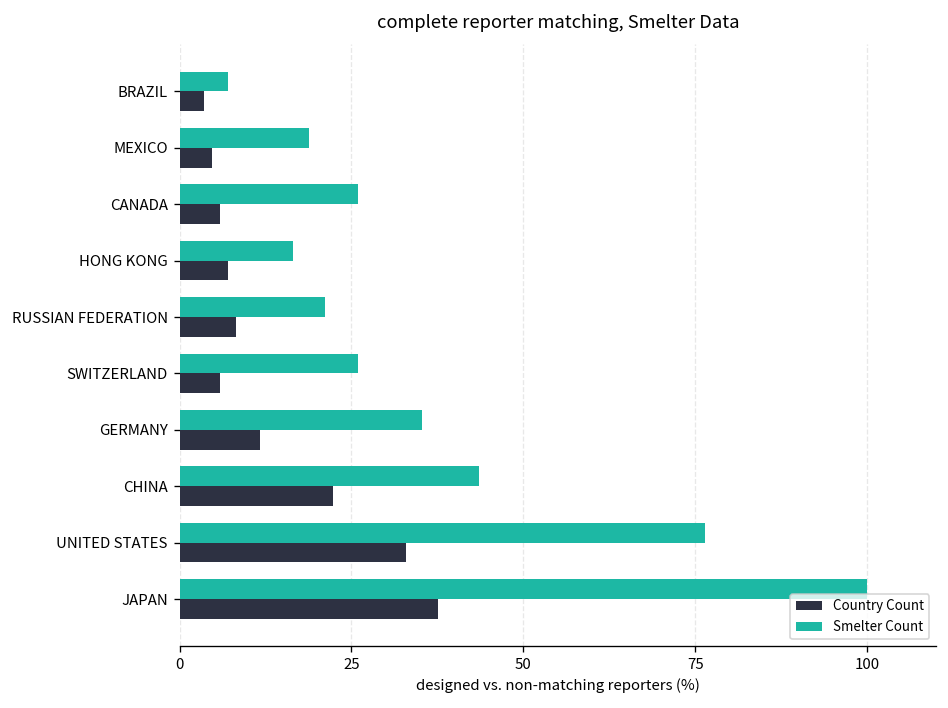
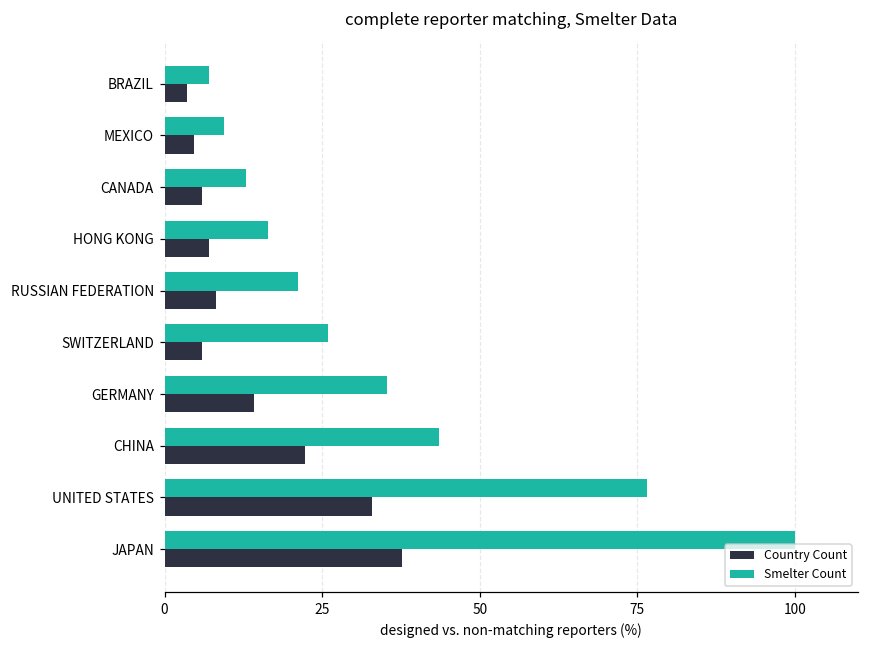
Smelter Count, MEXICO: 19 -> 9
Smelter Count, CANADA: 26 -> 13
Country Count, GERMANY: 12 -> 14
